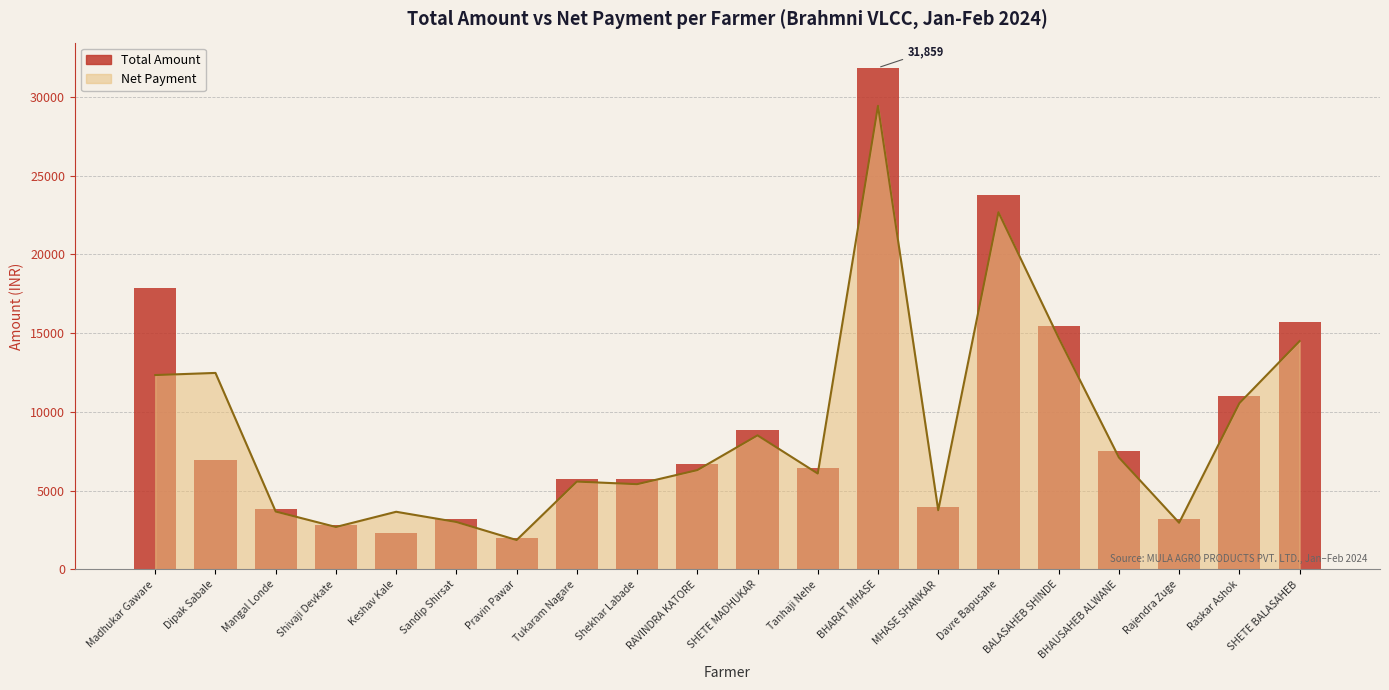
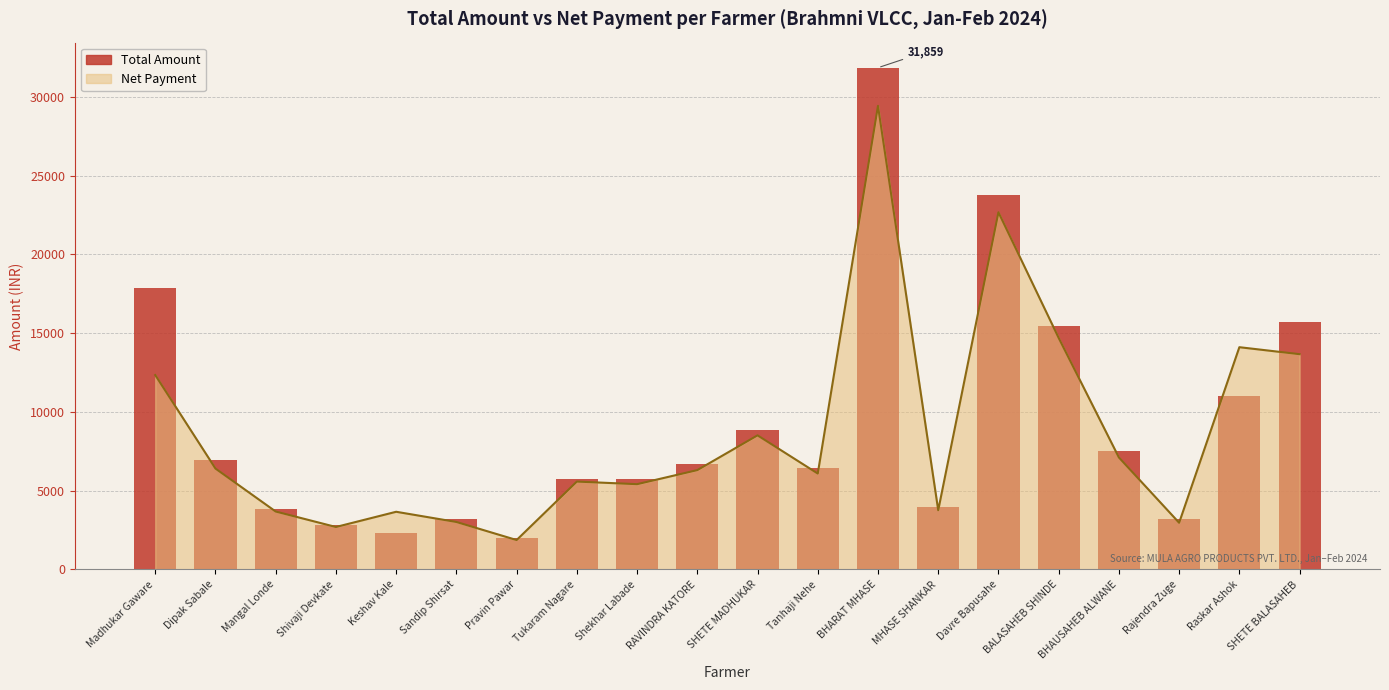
Net Payment, Dipak Sabale: 12500 -> 6400
Net Payment, Raskar Ashok: 10600 -> 14100
Net Payment, SHETE BALASAHEB: 14500 -> 13700
